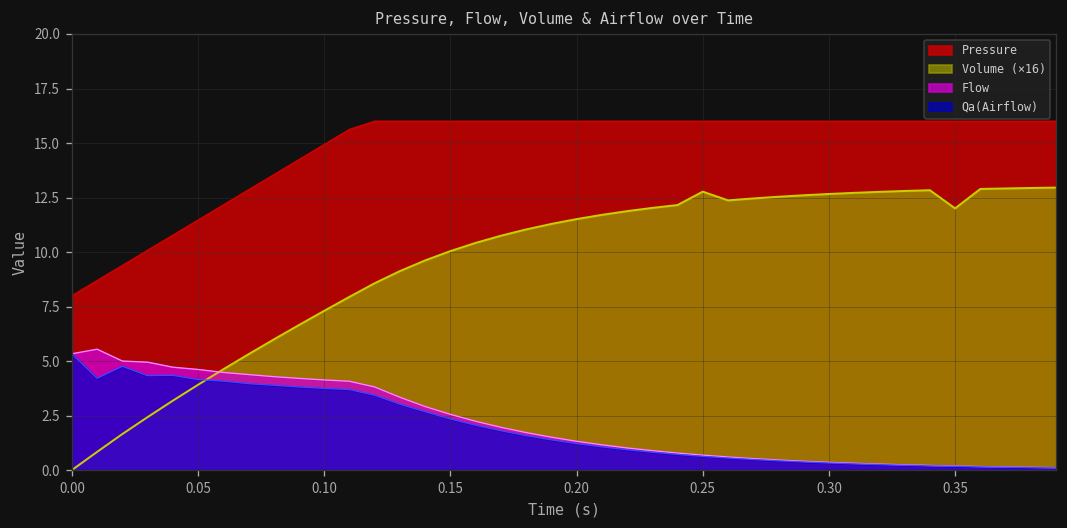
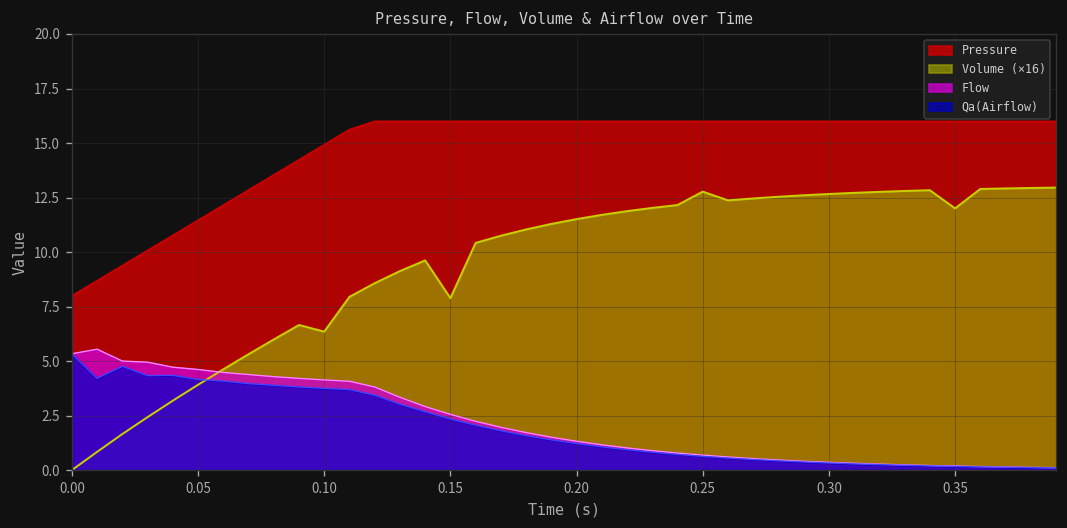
Volume (×16), 0.10: 7.3 -> 6.3
Volume (×16), 0.15: 10.0 -> 7.9
